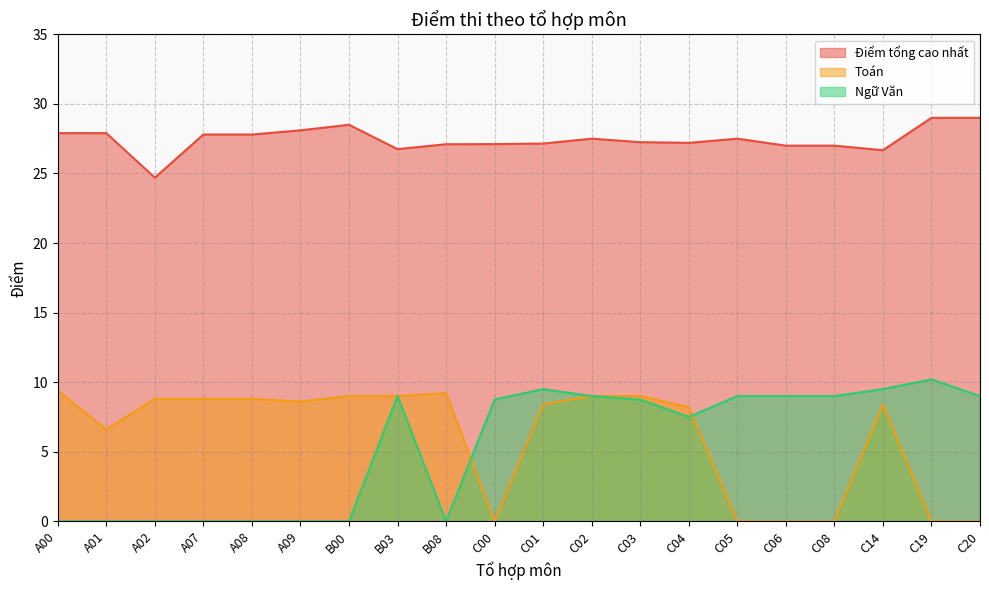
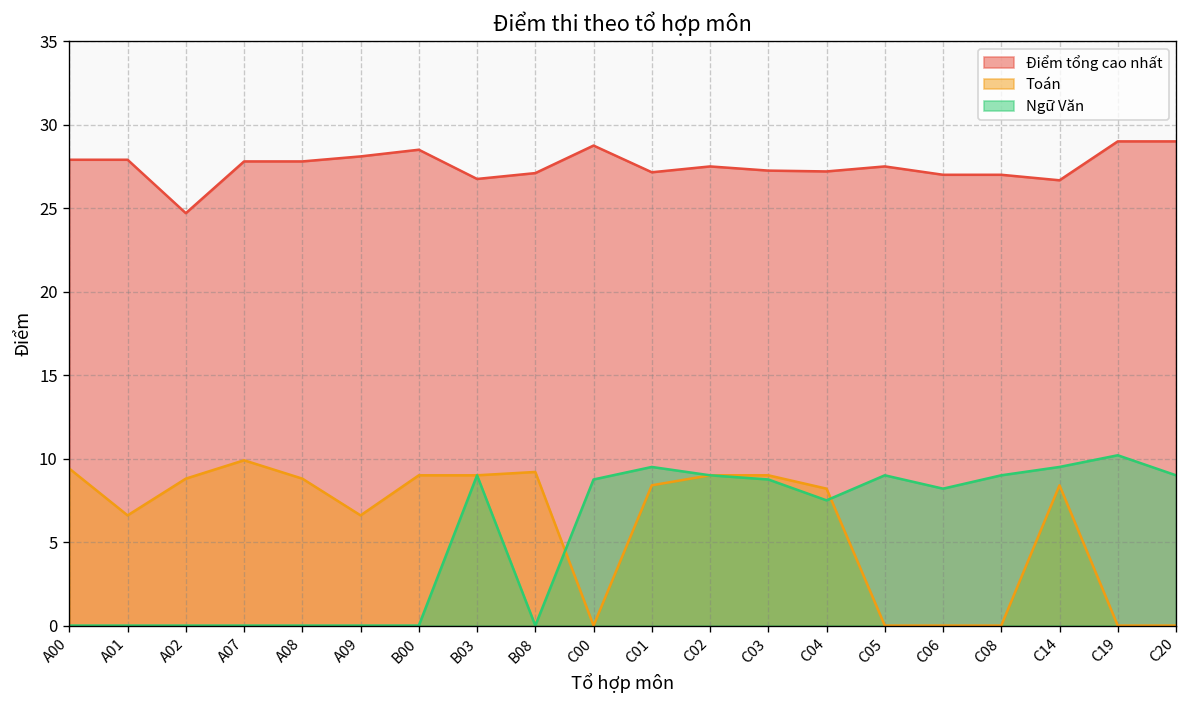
Toán, A07: 8.8 -> 9.9
Toán, A09: 8.6 -> 6.6
Điểm tổng cao nhất, C00: 27.1 -> 28.8
Ngữ Văn, C06: 9.0 -> 8.2
